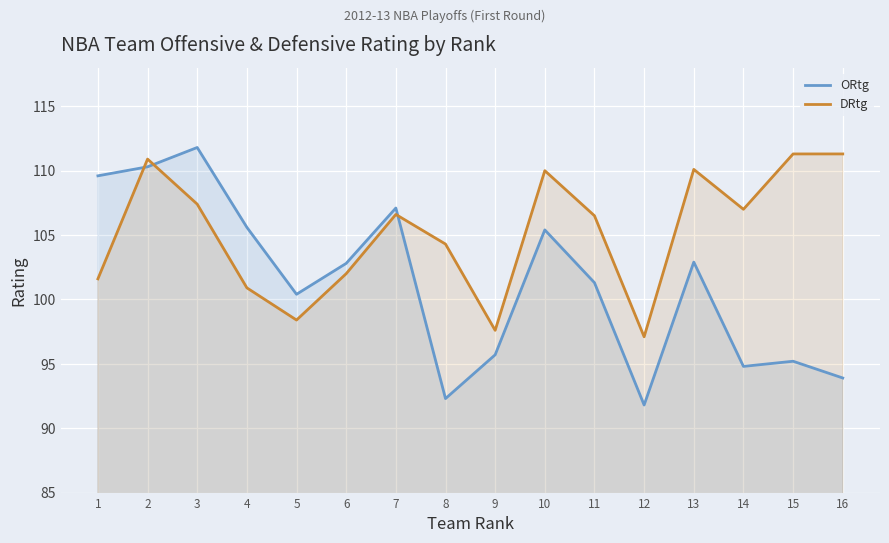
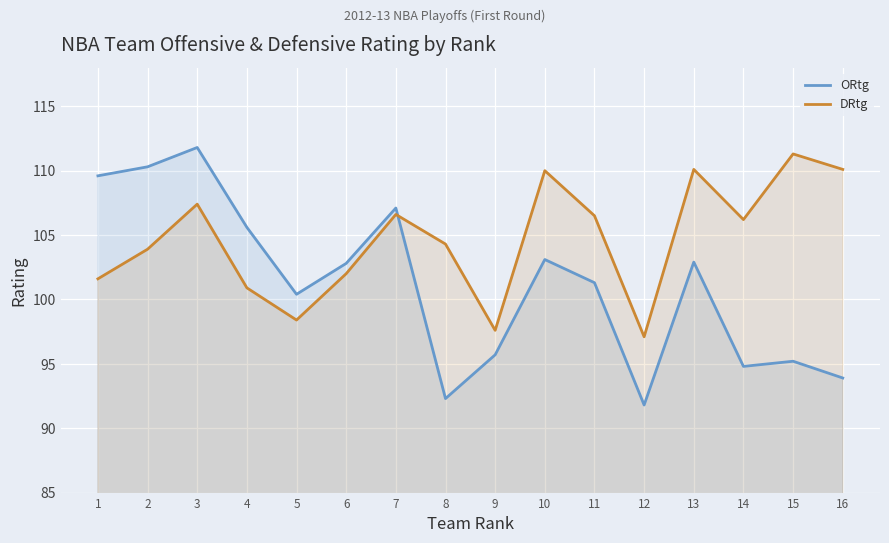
DRtg, 2: 110.9 -> 103.9
ORtg, 10: 105.4 -> 103.1
DRtg, 14: 107.0 -> 106.2
DRtg, 16: 111.3 -> 110.1
